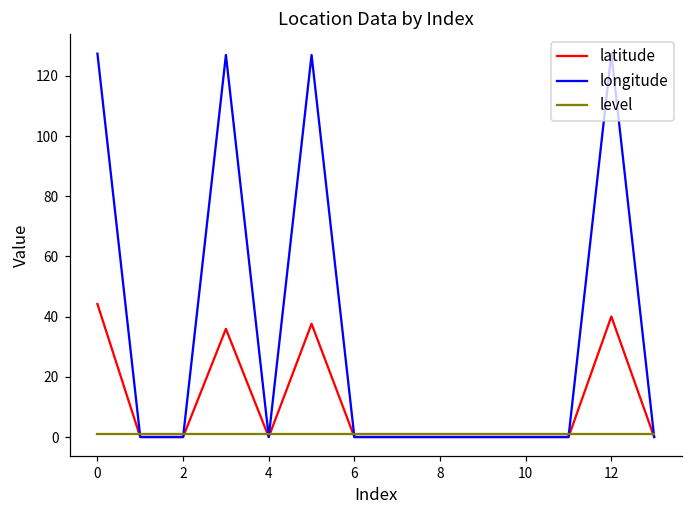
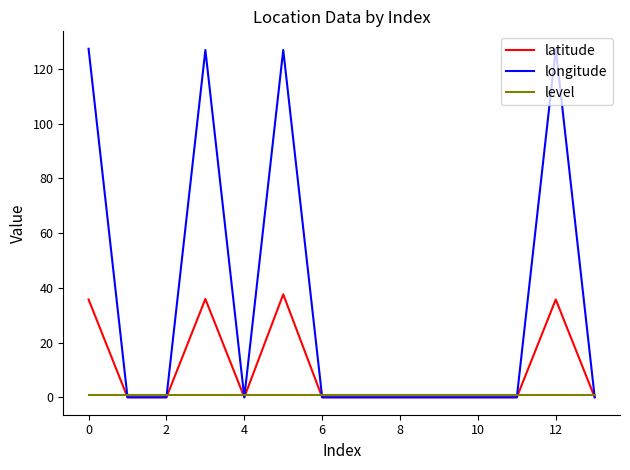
latitude, 0: 44 -> 36
latitude, 12: 40 -> 36
